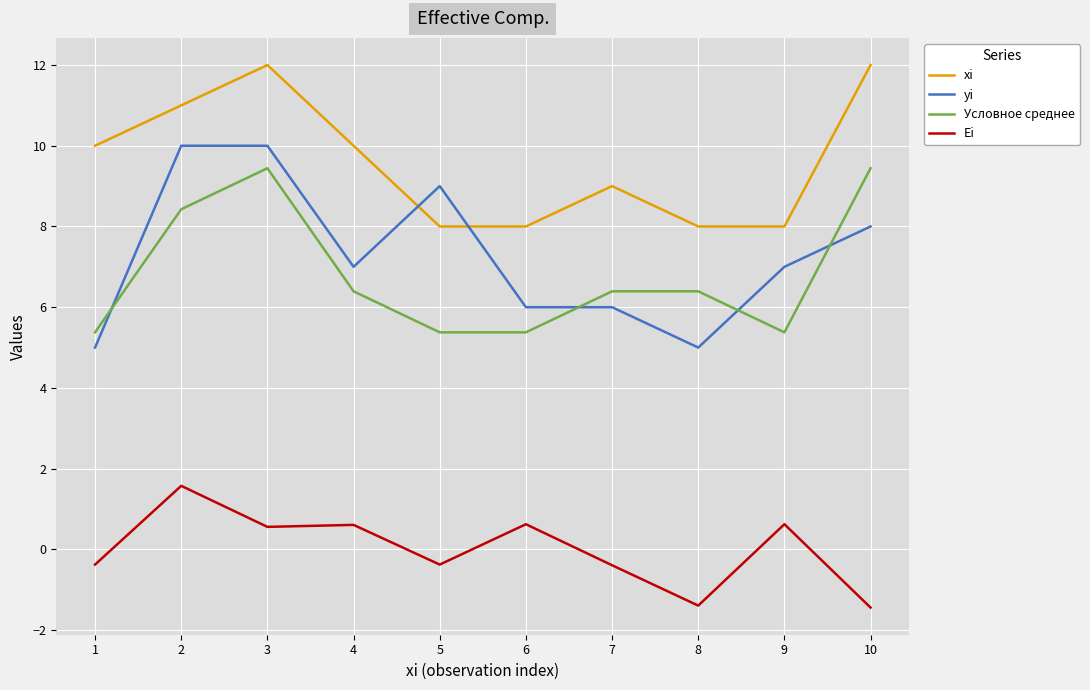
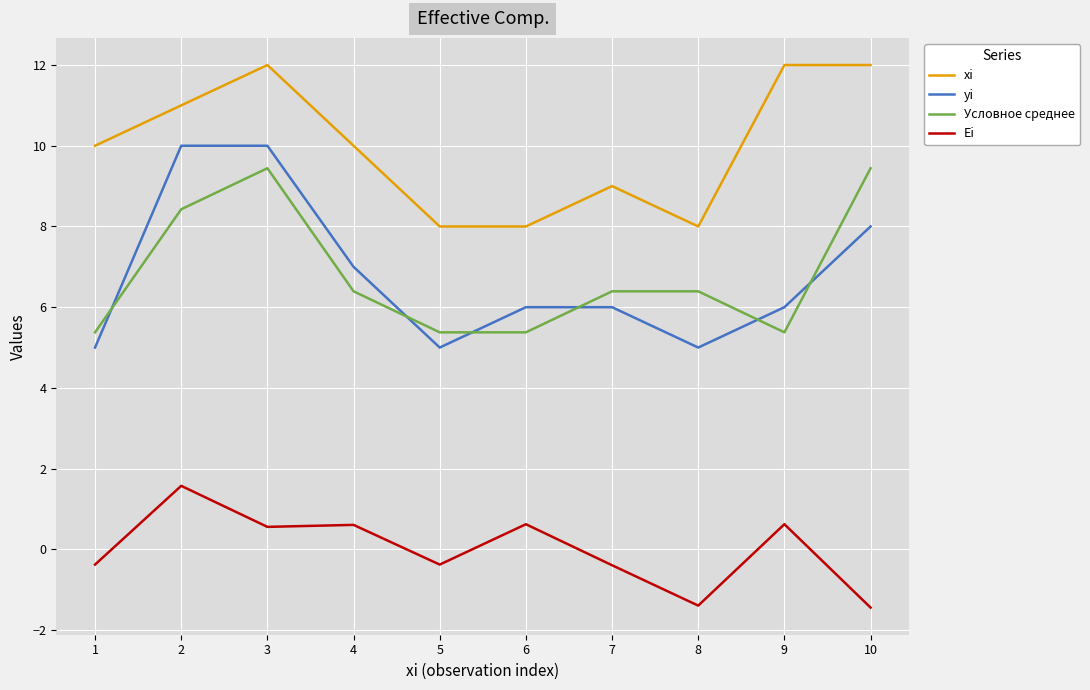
yi, 5: 9 -> 5
xi, 9: 8 -> 12
yi, 9: 7 -> 6
